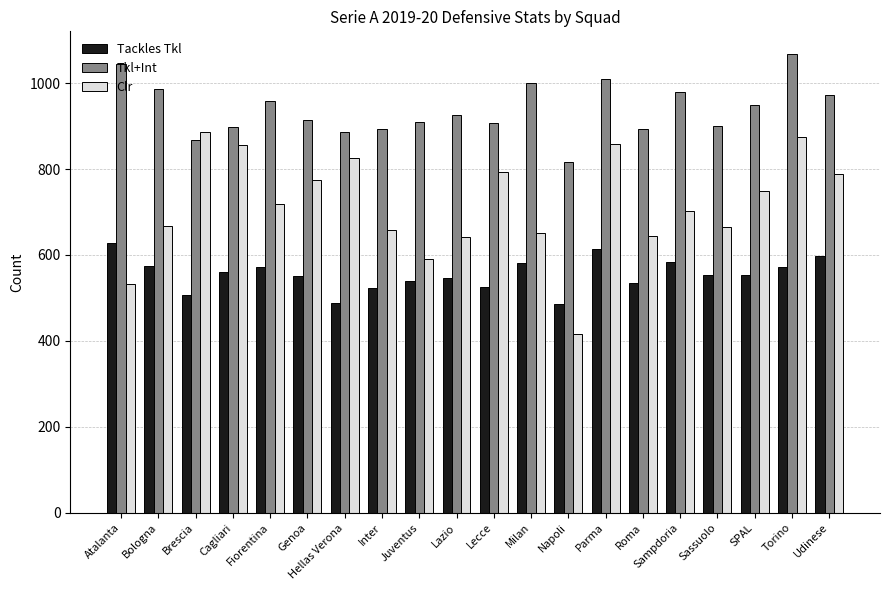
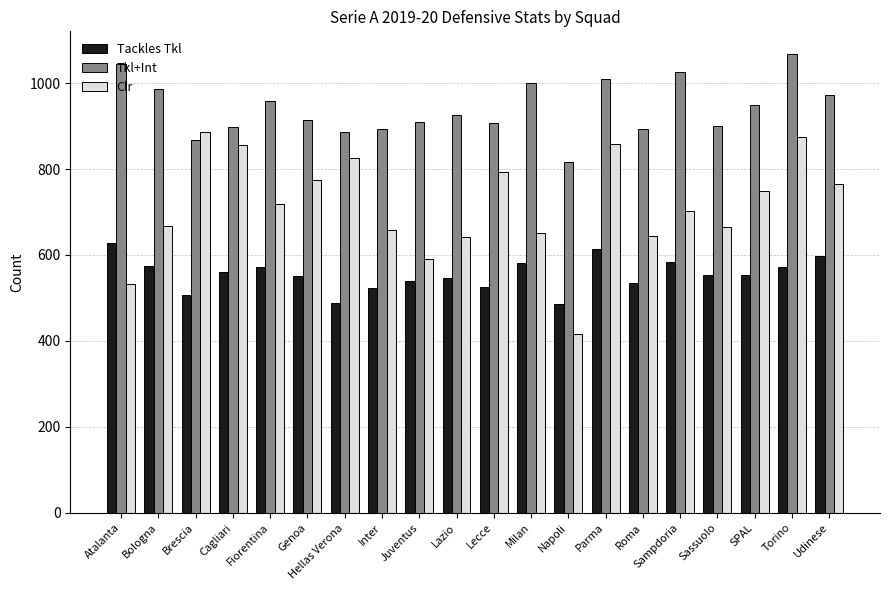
Tkl+Int, Sampdoria: 980 -> 1030
Clr, Udinese: 790 -> 770
